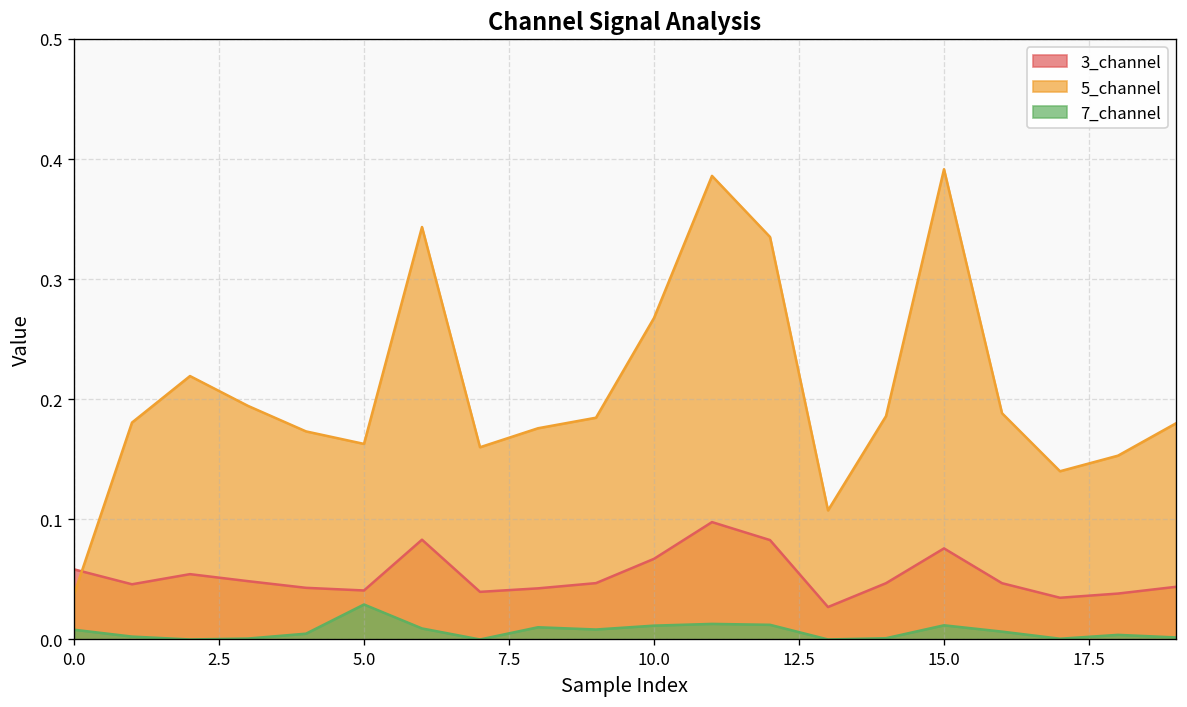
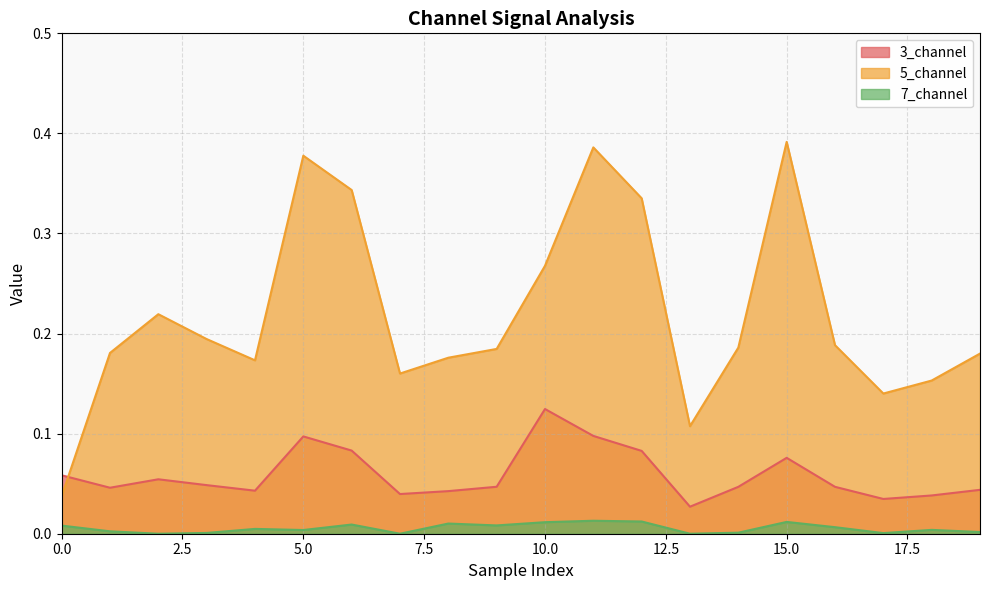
3_channel, 5.0: 0.041 -> 0.097
5_channel, 5.0: 0.163 -> 0.378
7_channel, 5.0: 0.029 -> 0.004
3_channel, 10.0: 0.067 -> 0.125
